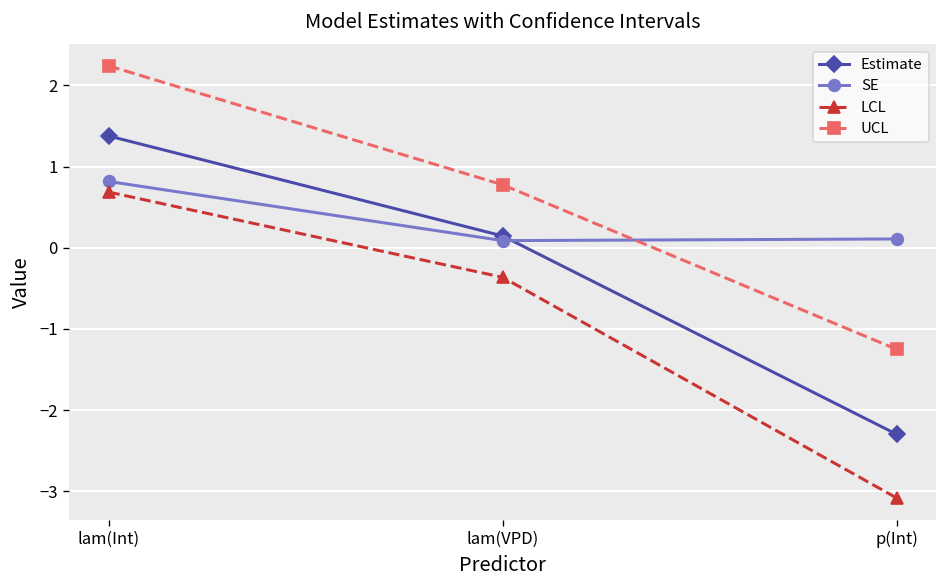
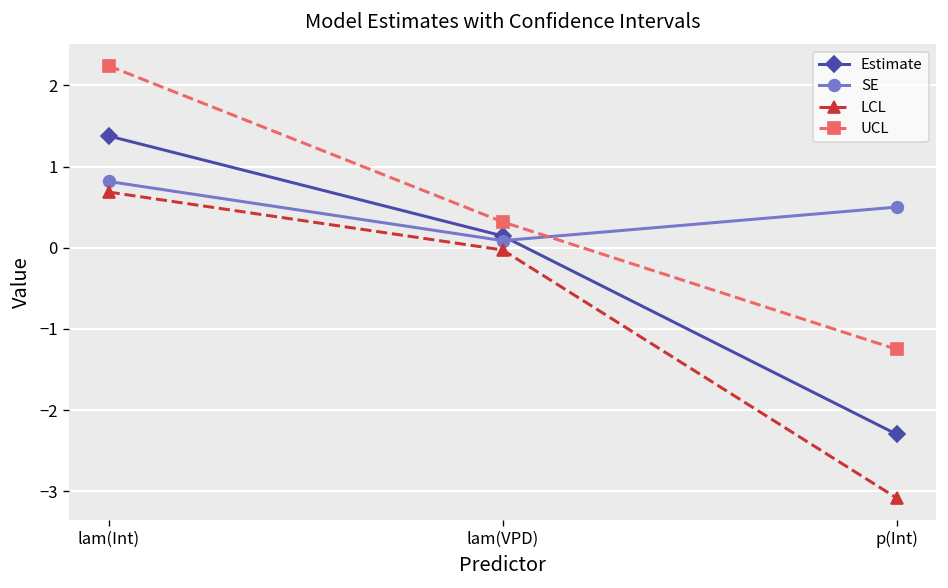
LCL, lam(VPD): -0.4 -> 0.0
UCL, lam(VPD): 0.8 -> 0.3
SE, p(Int): 0.1 -> 0.5
